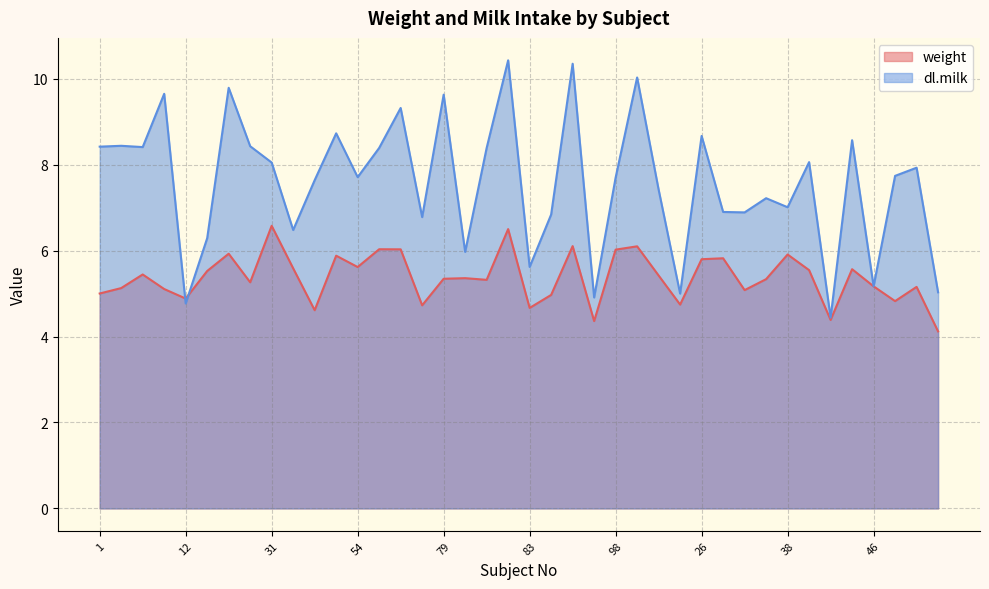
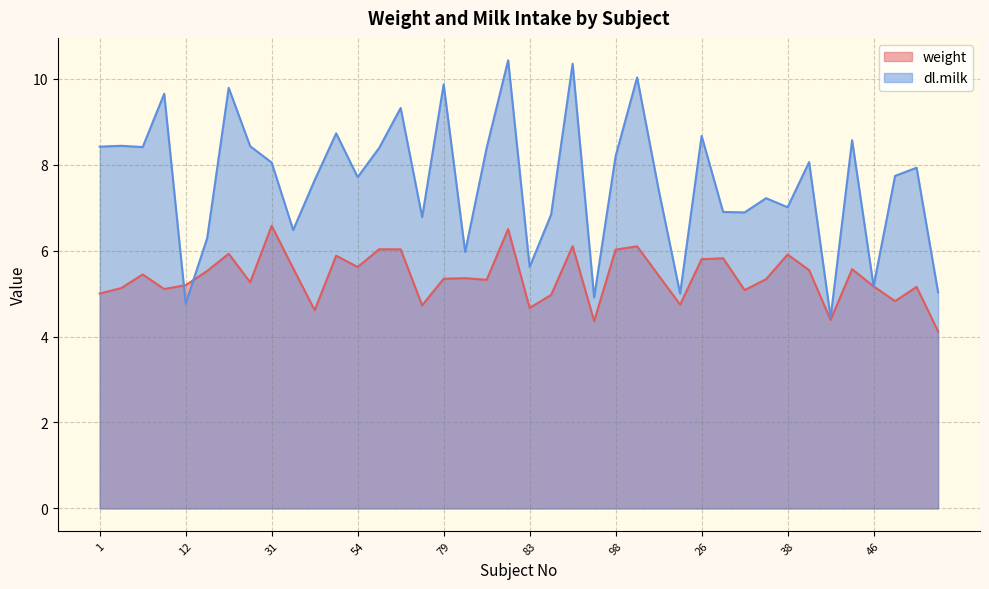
weight, 12: 4.9 -> 5.2
dl.milk, 79: 9.6 -> 9.9
dl.milk, 98: 7.7 -> 8.2
